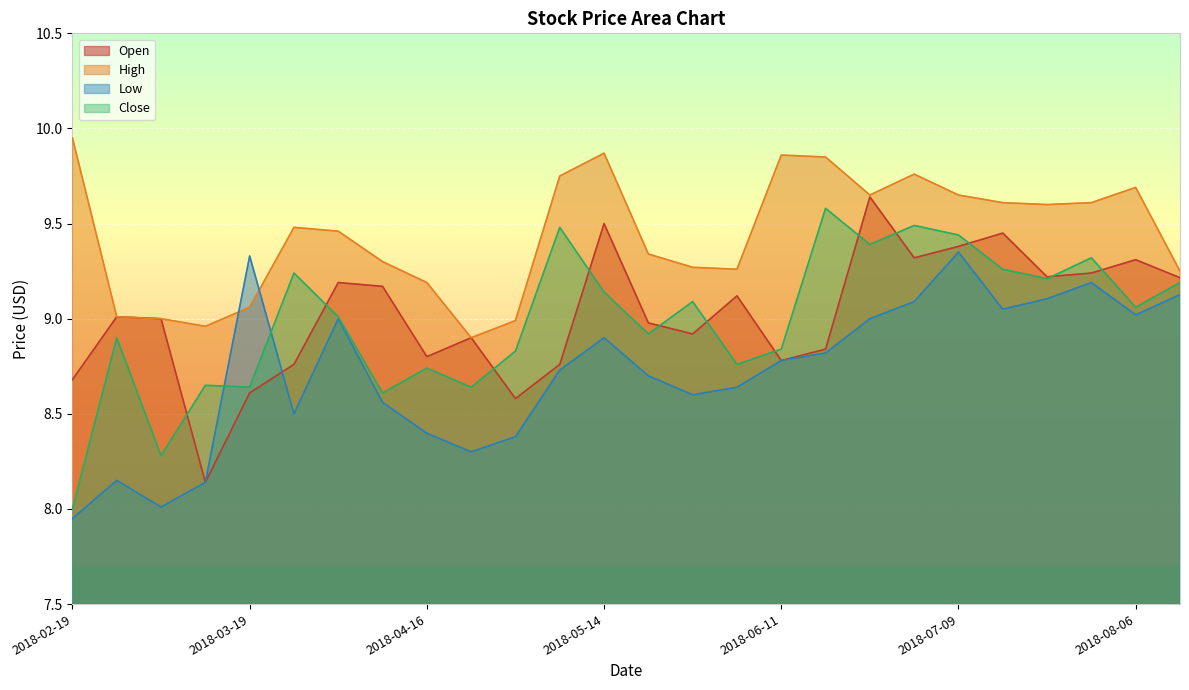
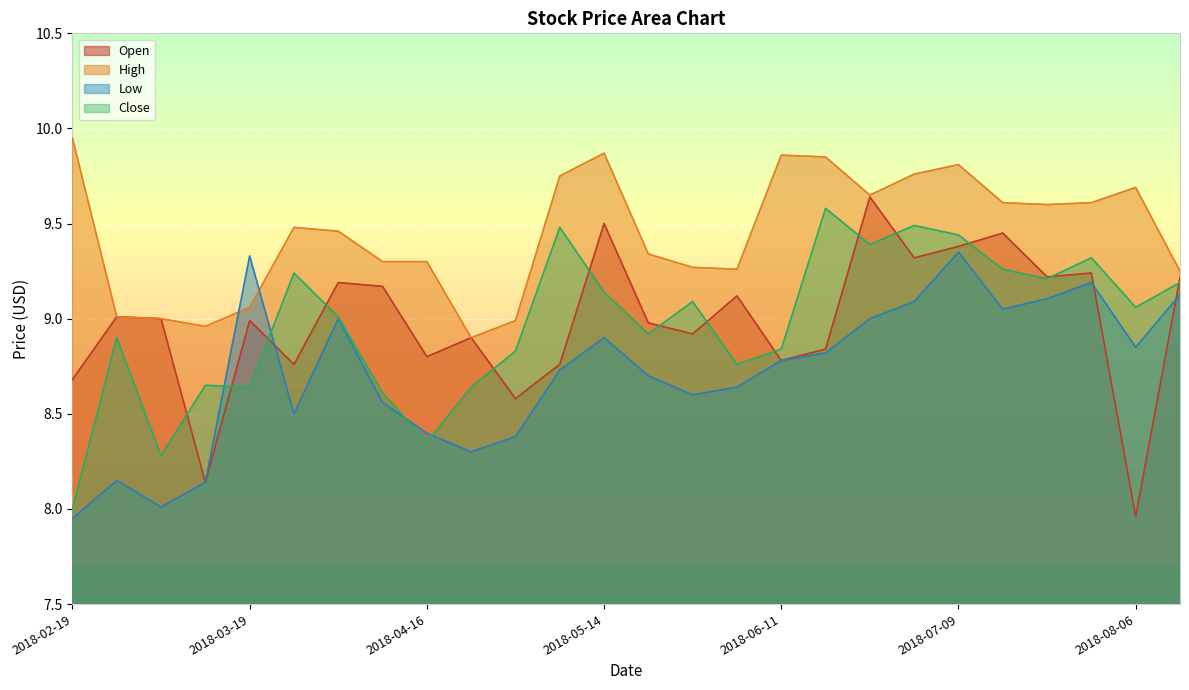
Open, 2018-03-19: 8.61 -> 8.99
High, 2018-04-16: 9.19 -> 9.30
Close, 2018-04-16: 8.74 -> 8.35
High, 2018-07-09: 9.65 -> 9.81
Open, 2018-08-06: 9.31 -> 7.96
Low, 2018-08-06: 9.02 -> 8.85
